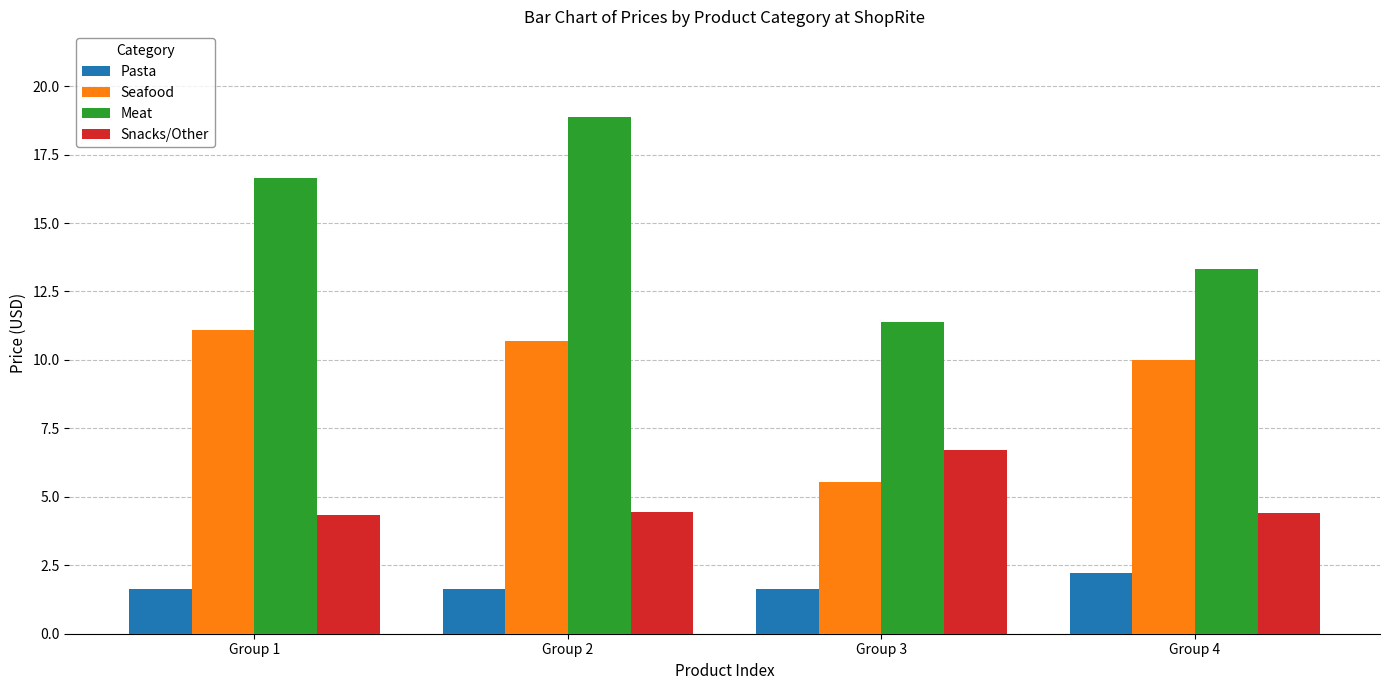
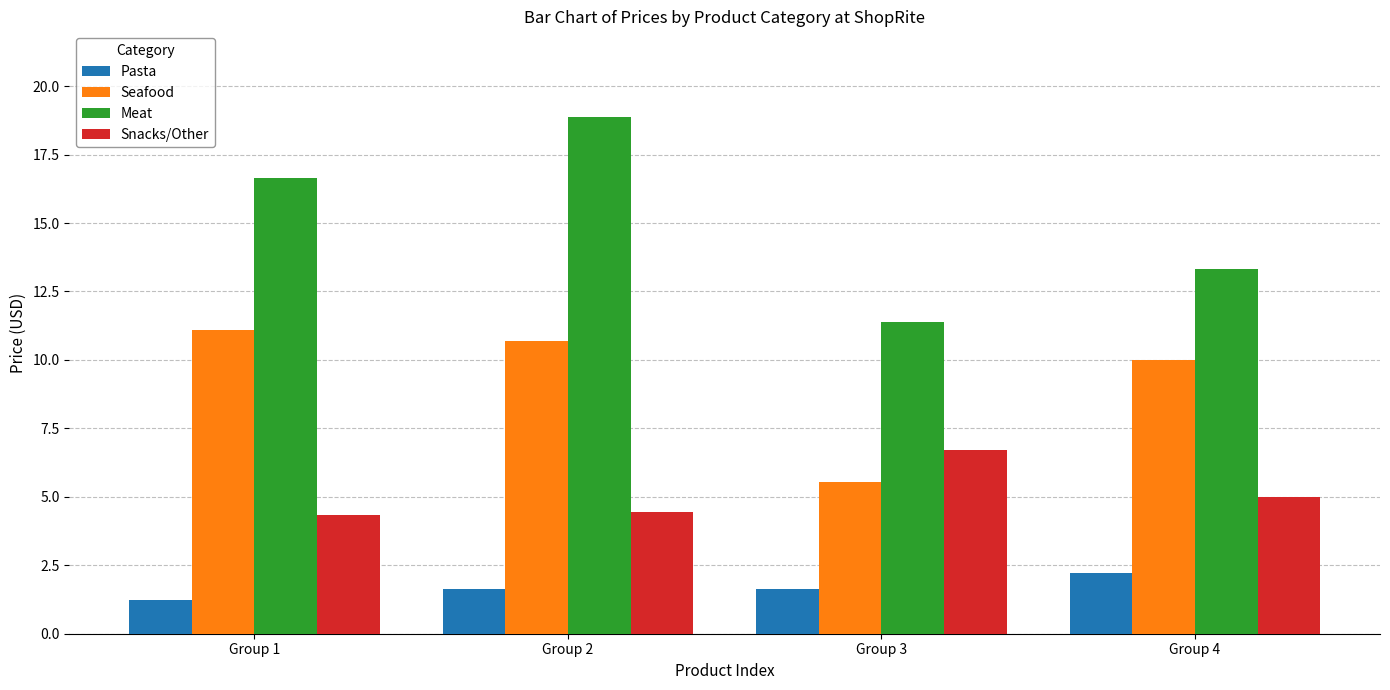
Pasta, Group 1: 1.7 -> 1.2
Snacks/Other, Group 4: 4.4 -> 5.0
